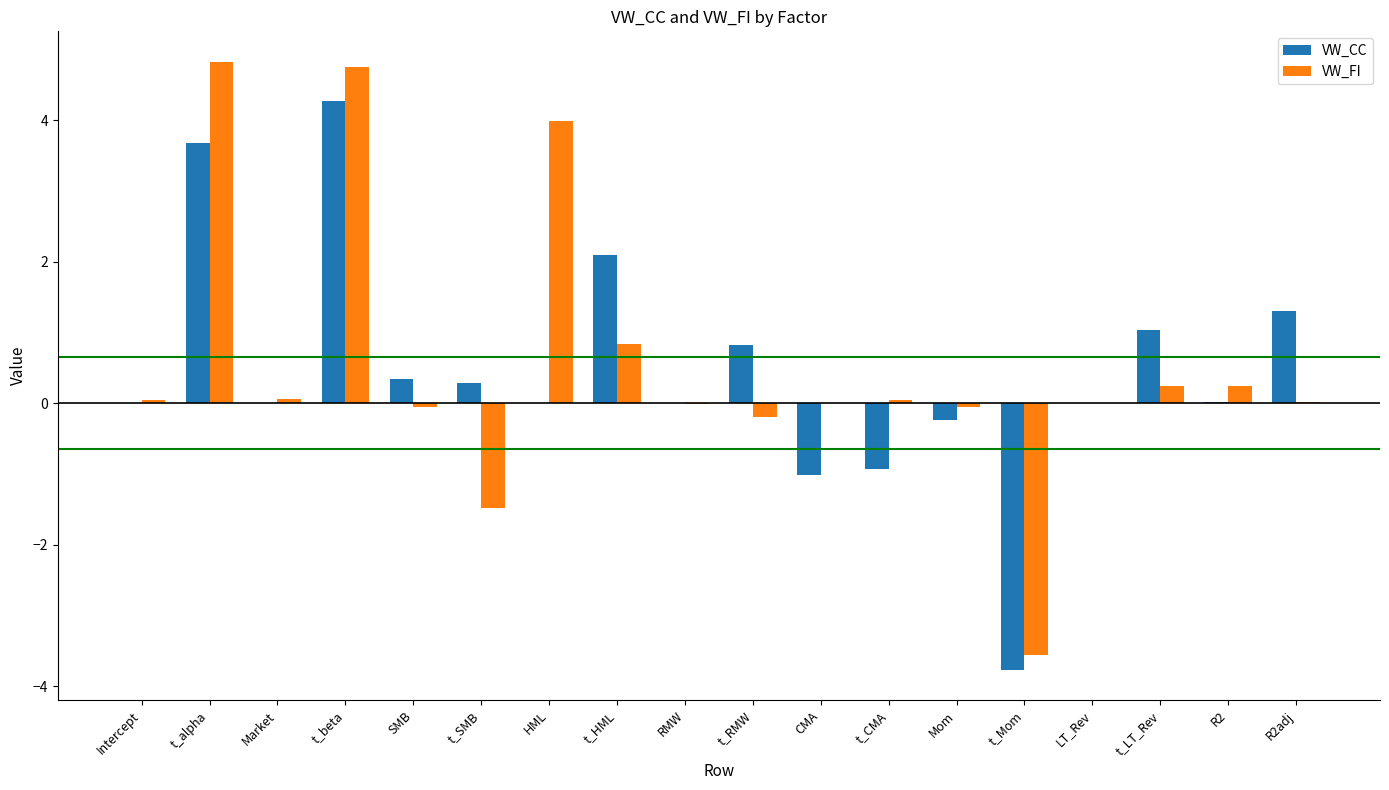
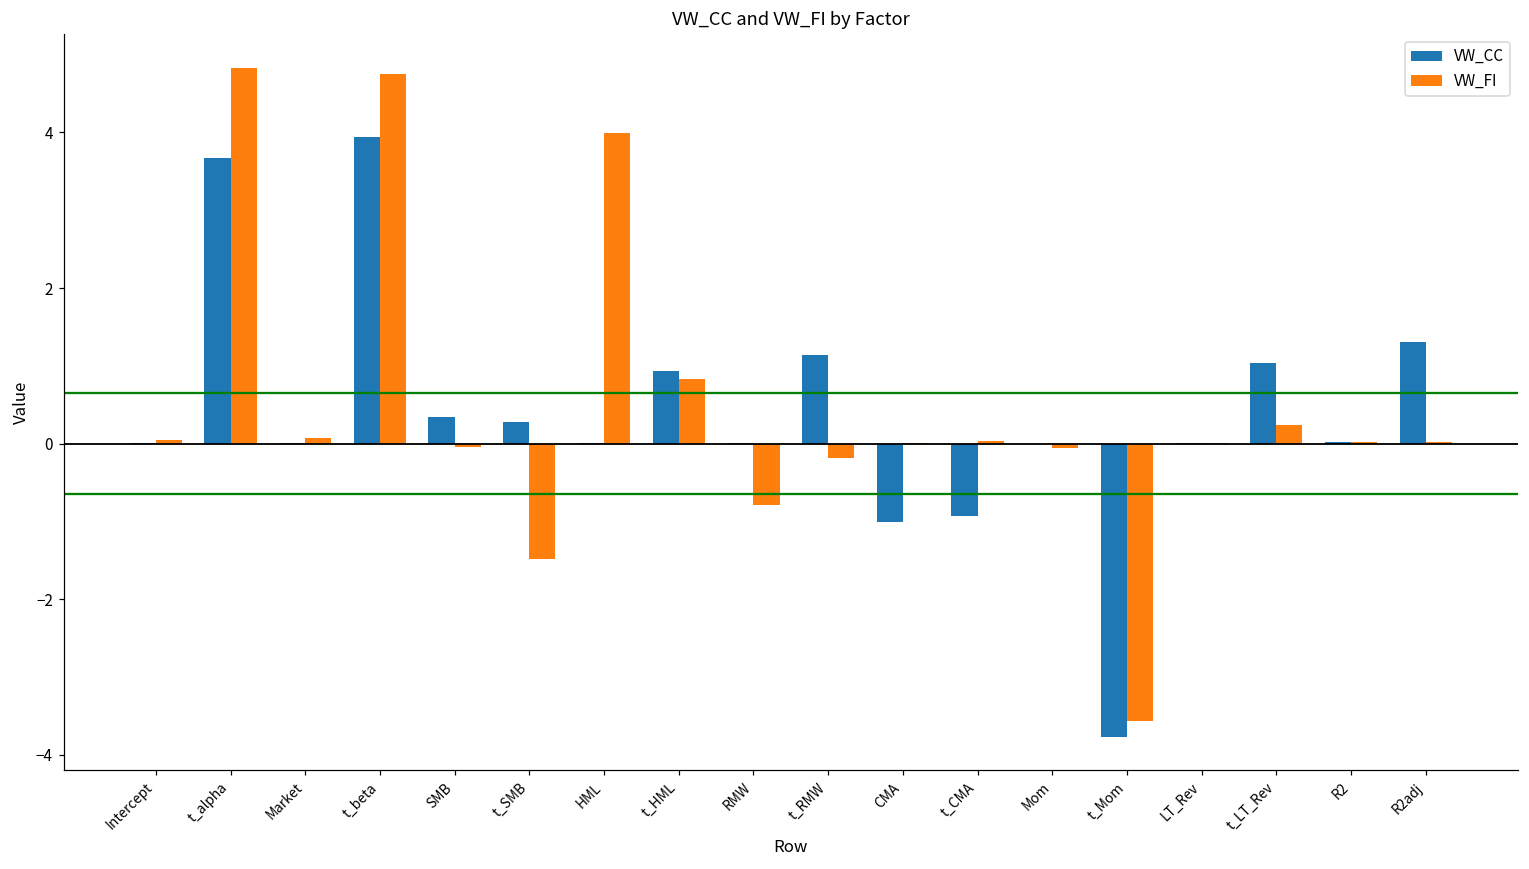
VW_CC, t_beta: 4.3 -> 3.9
VW_CC, t_HML: 2.1 -> 0.9
VW_FI, RMW: 0.0 -> -0.8
VW_CC, t_RMW: 0.8 -> 1.1
VW_CC, Mom: -0.2 -> 0.0
VW_FI, R2: 0.3 -> 0.0
